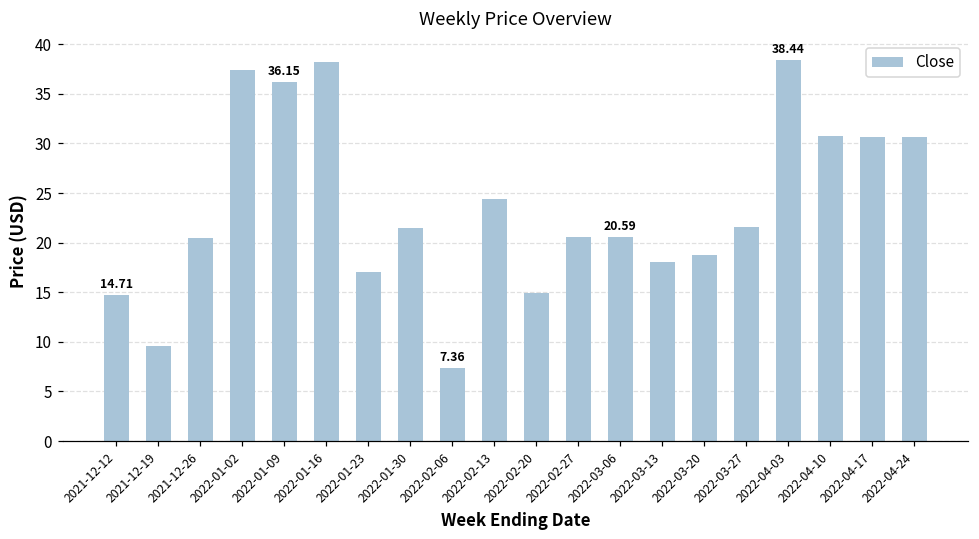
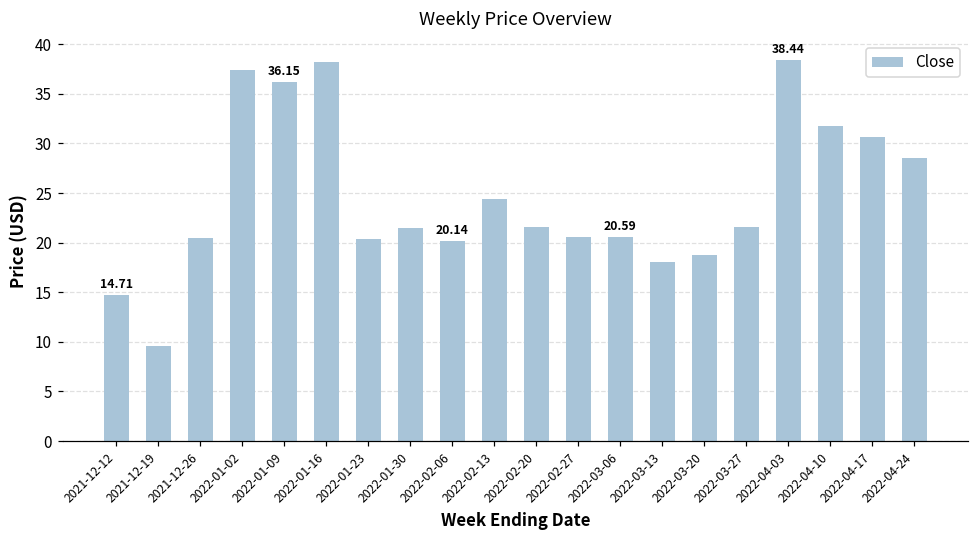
2022-01-23: 17 -> 20
2022-02-06: 7.36 -> 20.14
2022-02-20: 15 -> 22
2022-04-10: 31 -> 32
2022-04-24: 31 -> 29
